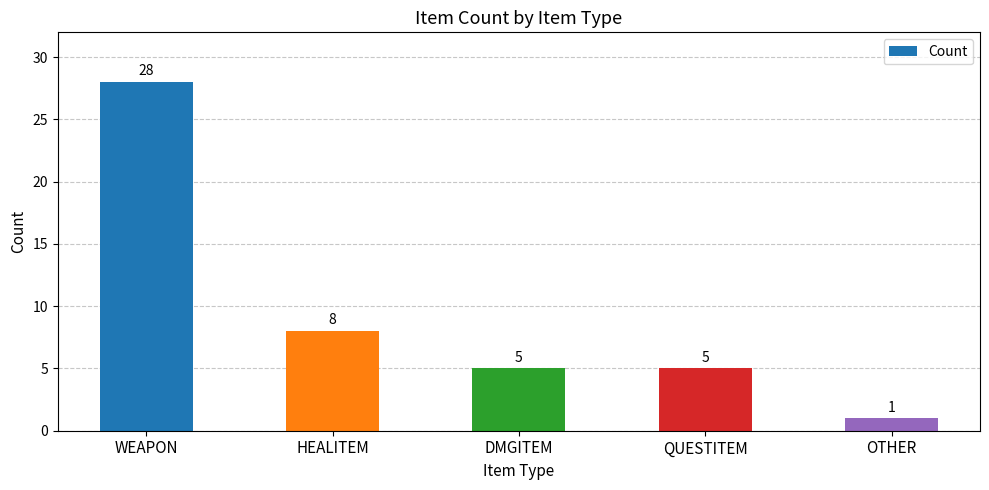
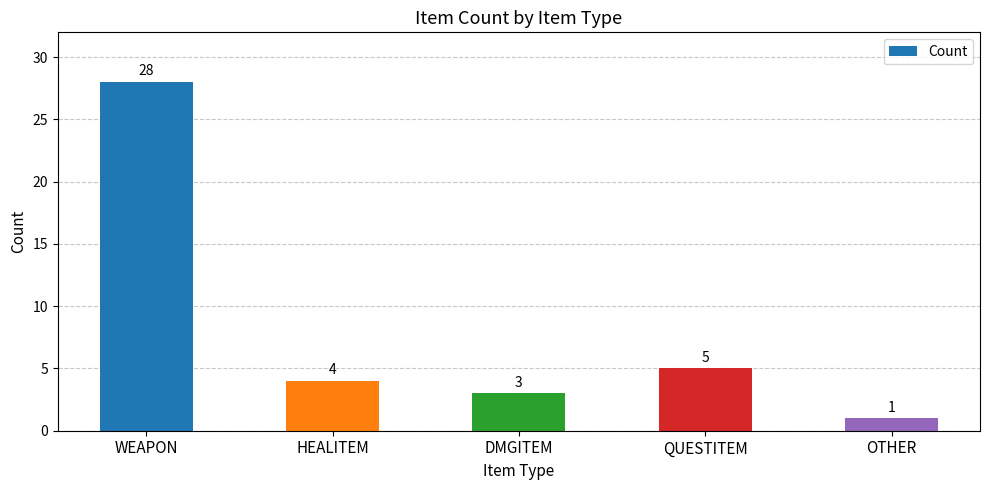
HEALITEM: 8 -> 4
DMGITEM: 5 -> 3
